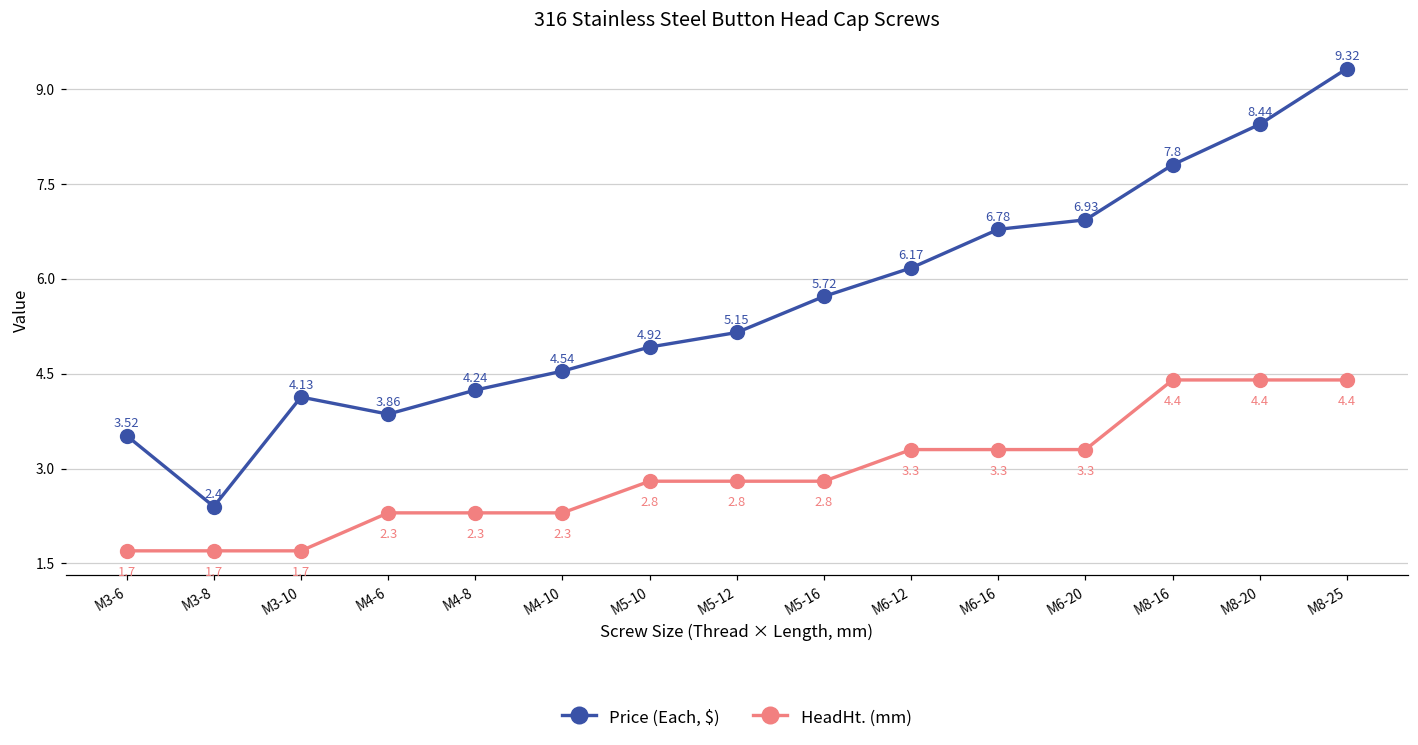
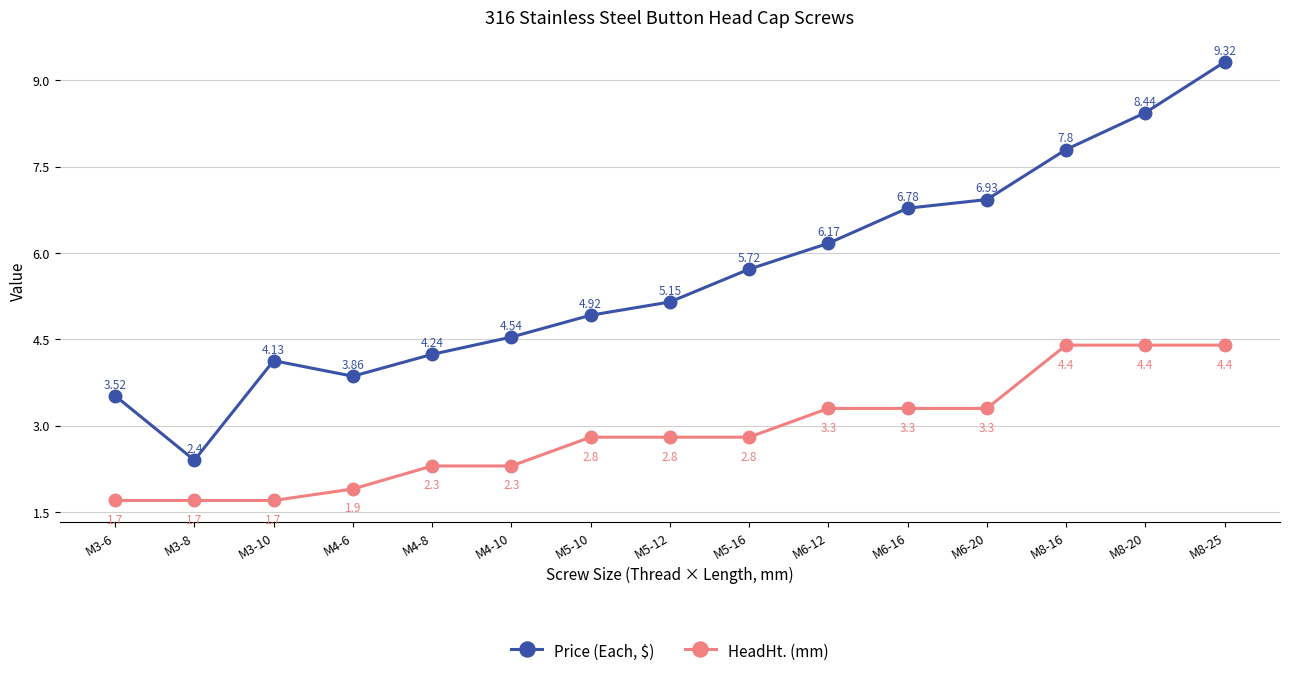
HeadHt. (mm), M4-6: 2.3 -> 1.9
